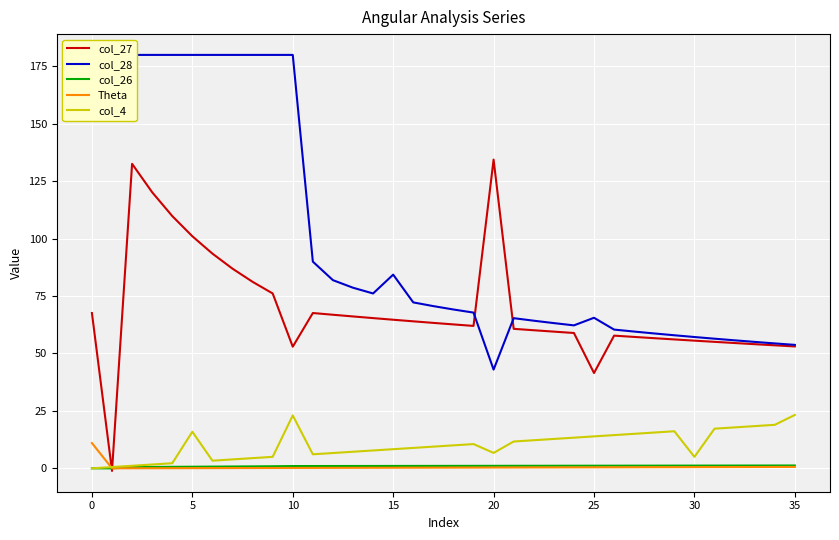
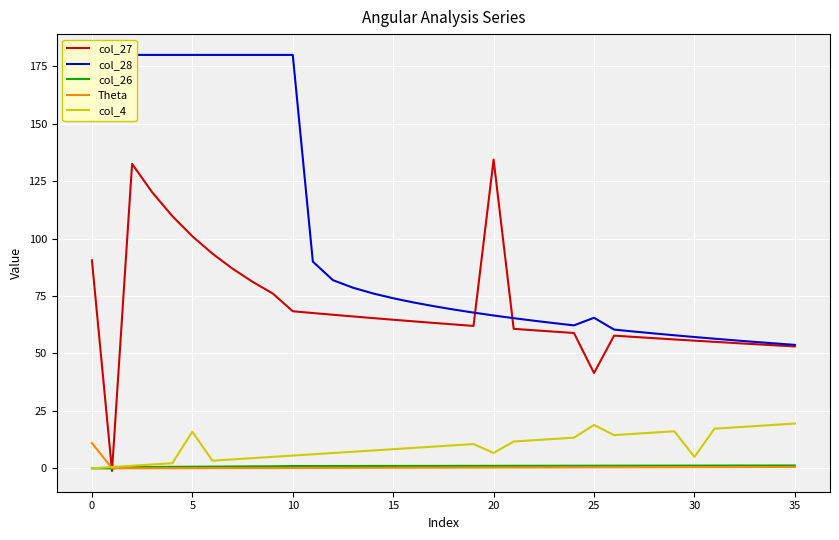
col_27, 0: 68 -> 91
col_27, 10: 53 -> 68
col_4, 10: 23 -> 6
col_28, 15: 84 -> 74
col_28, 20: 43 -> 67
col_4, 25: 14 -> 19
col_4, 35: 23 -> 20
